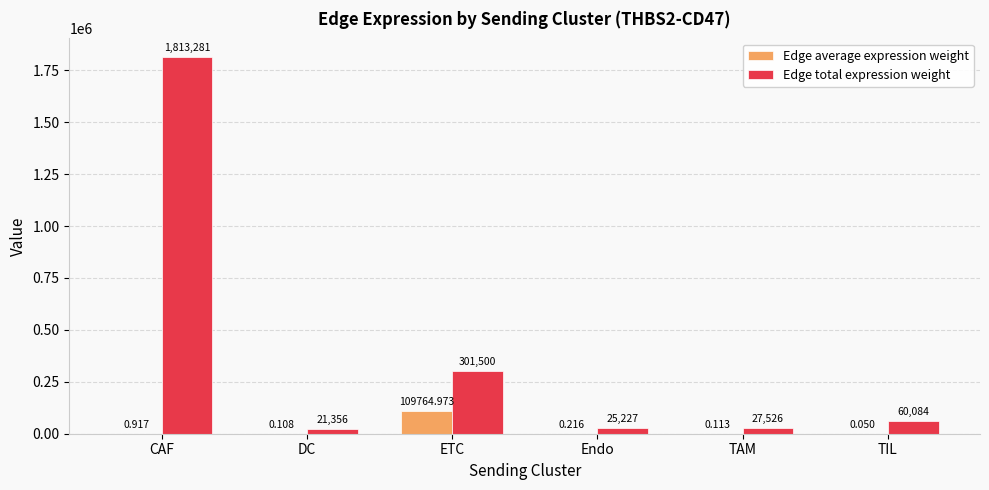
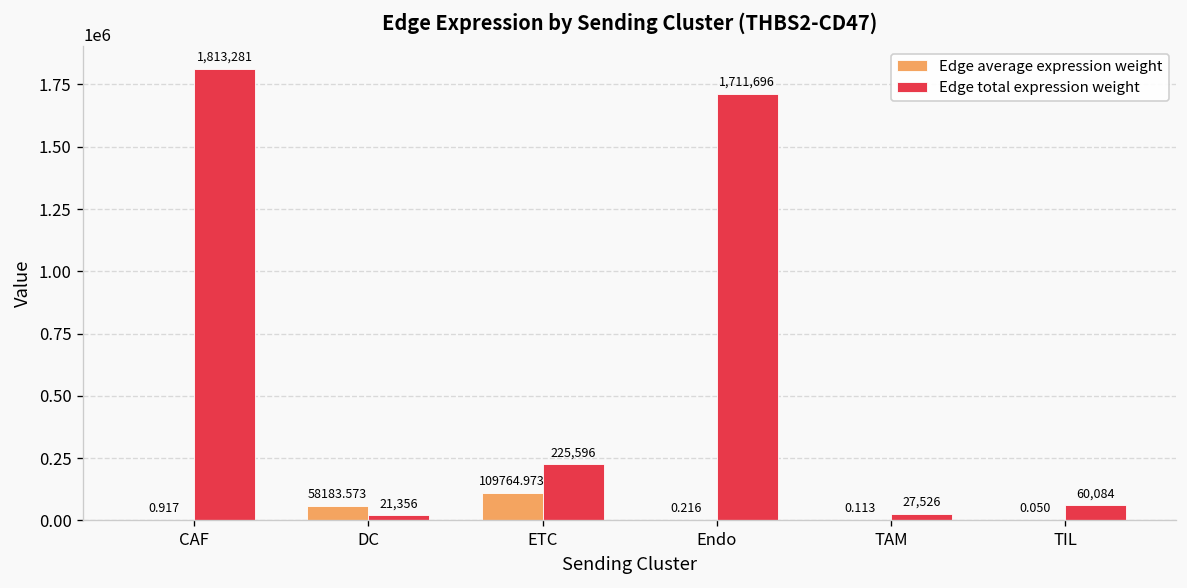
Edge average expression weight, DC: 0.108 -> 58183.573
Edge total expression weight, ETC: 301,500 -> 225,596
Edge total expression weight, Endo: 25,227 -> 1,711,696
